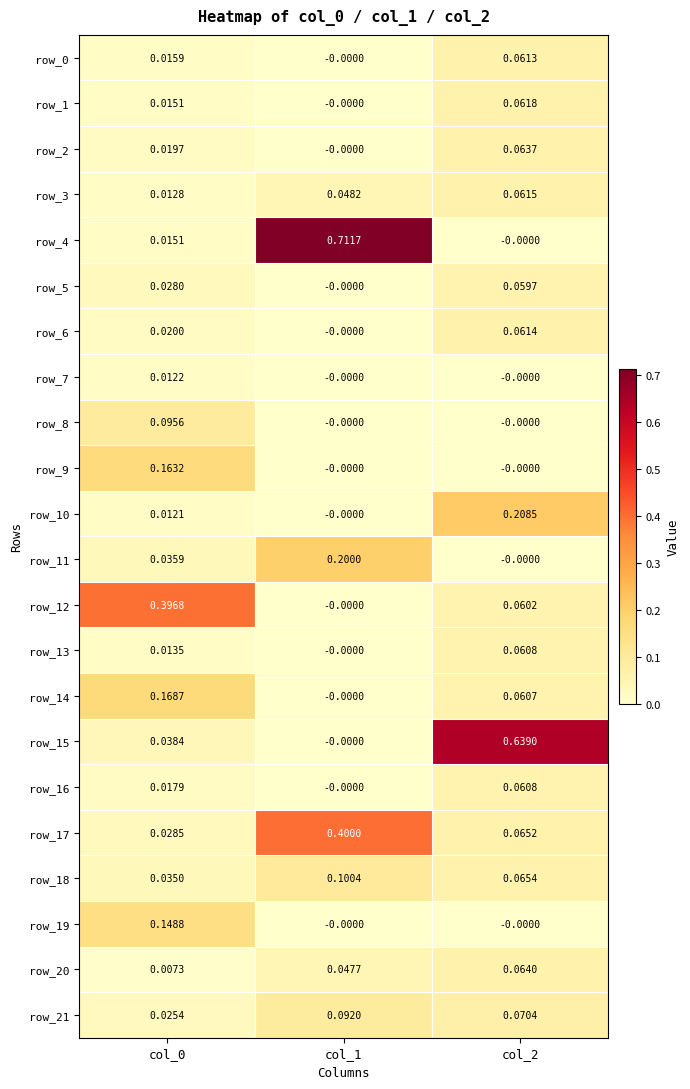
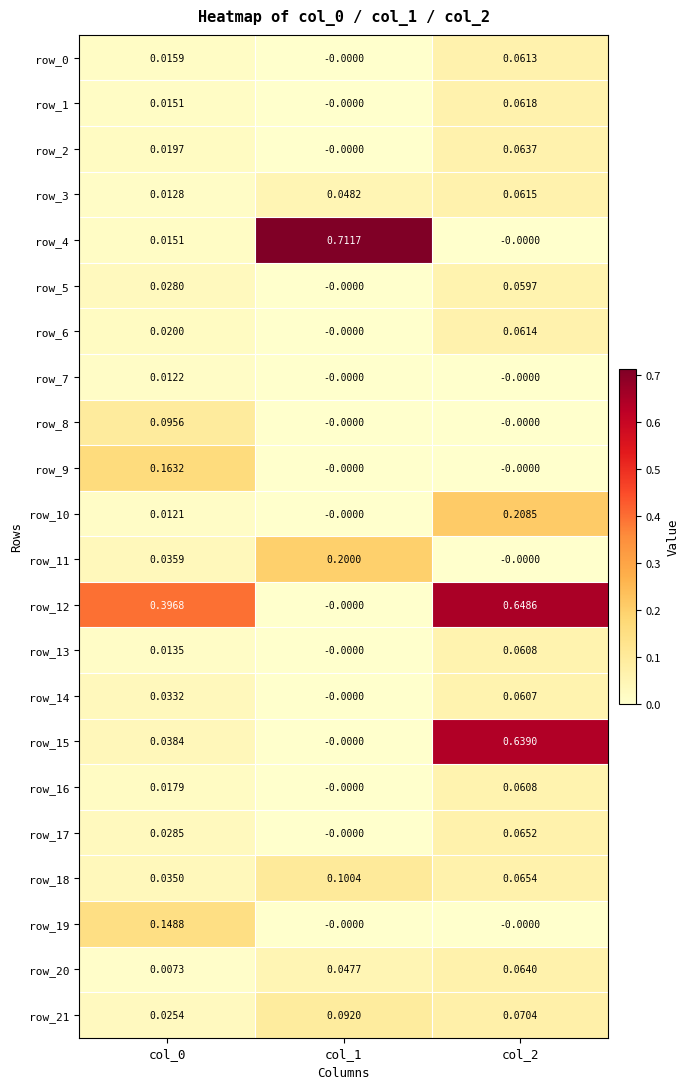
row_12, col_2: 0.0602 -> 0.6486
row_14, col_0: 0.1687 -> 0.0332
row_17, col_1: 0.4000 -> -0.0000
